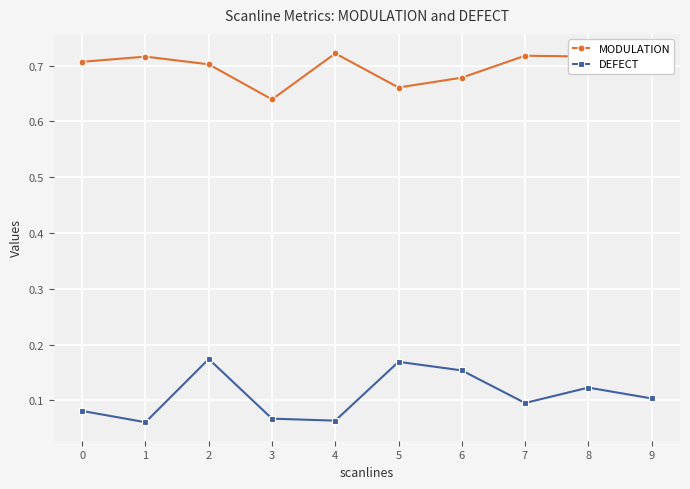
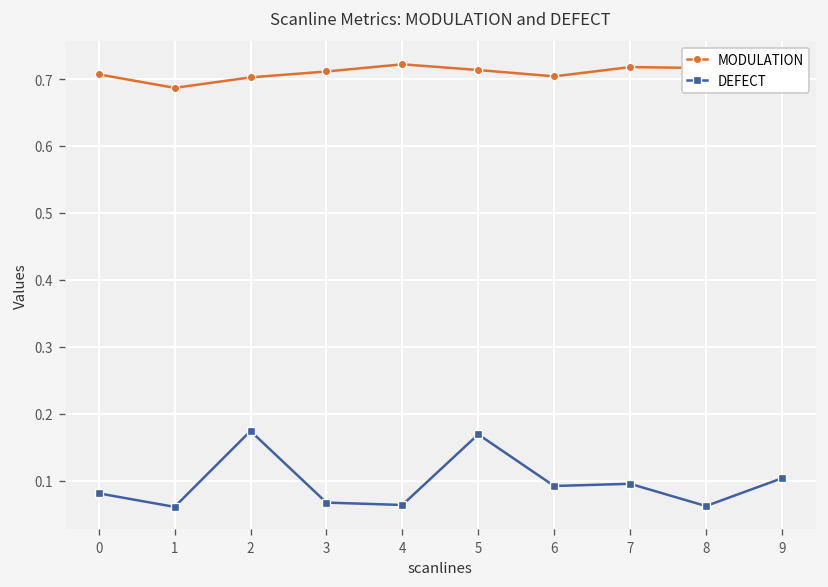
MODULATION, 1: 0.72 -> 0.69
MODULATION, 3: 0.64 -> 0.71
MODULATION, 5: 0.66 -> 0.71
MODULATION, 6: 0.68 -> 0.70
DEFECT, 6: 0.15 -> 0.09
DEFECT, 8: 0.12 -> 0.06
